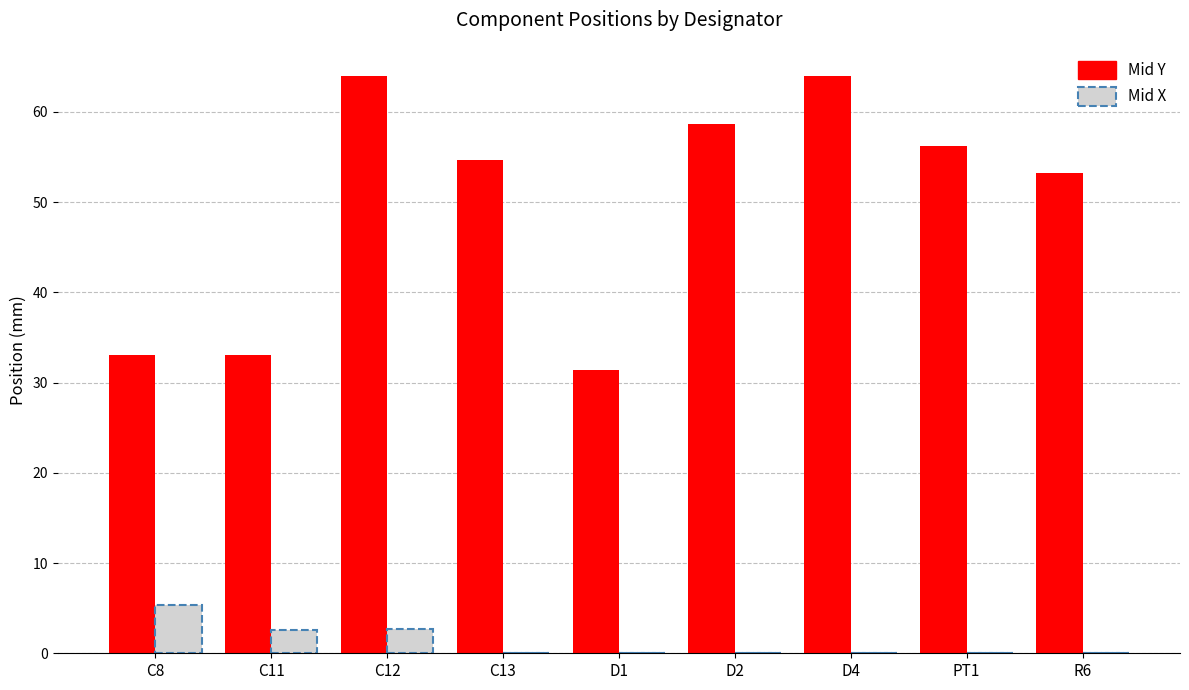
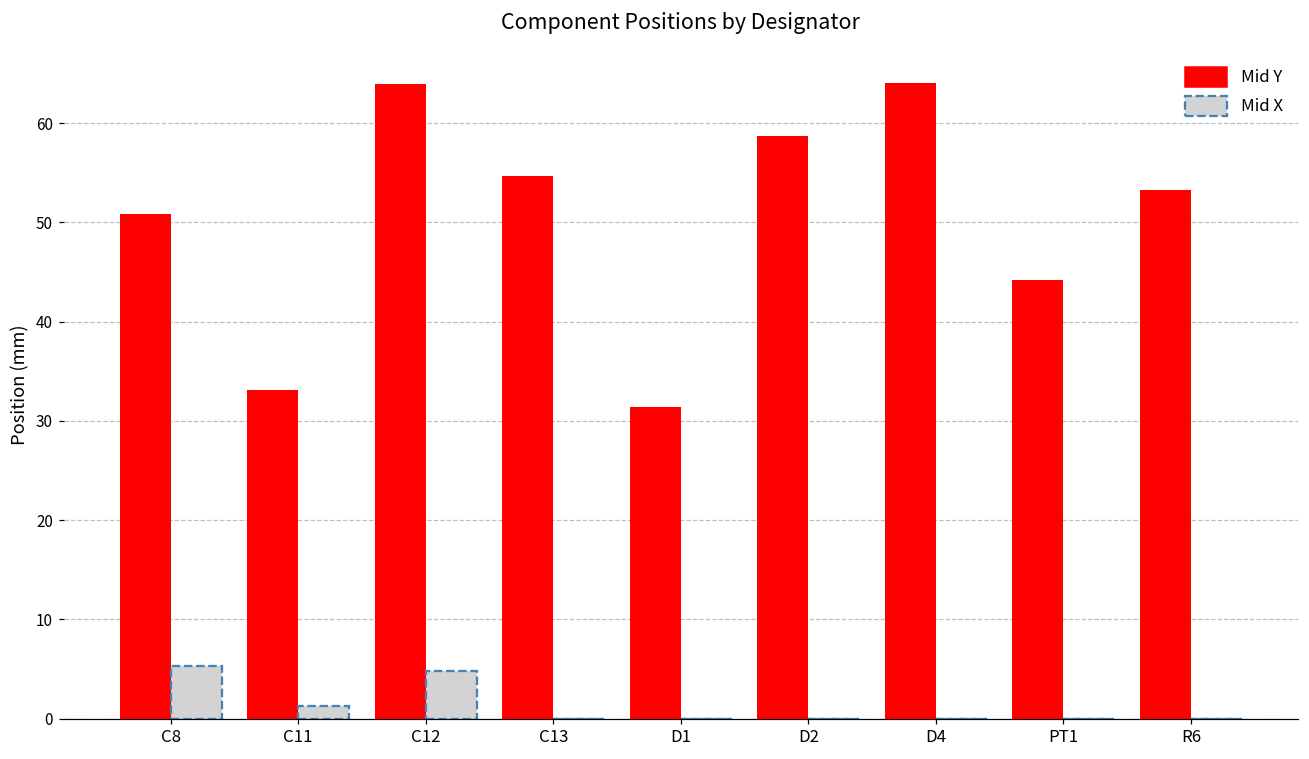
Mid Y, C8: 33 -> 51
Mid X, C11: 3 -> 1
Mid X, C12: 3 -> 5
Mid Y, PT1: 56 -> 44
